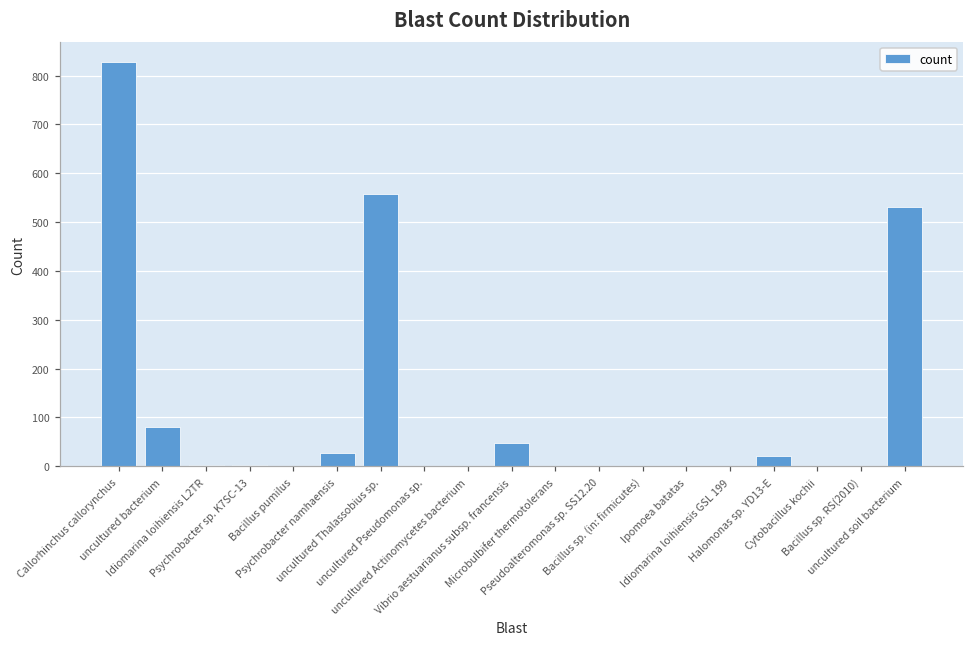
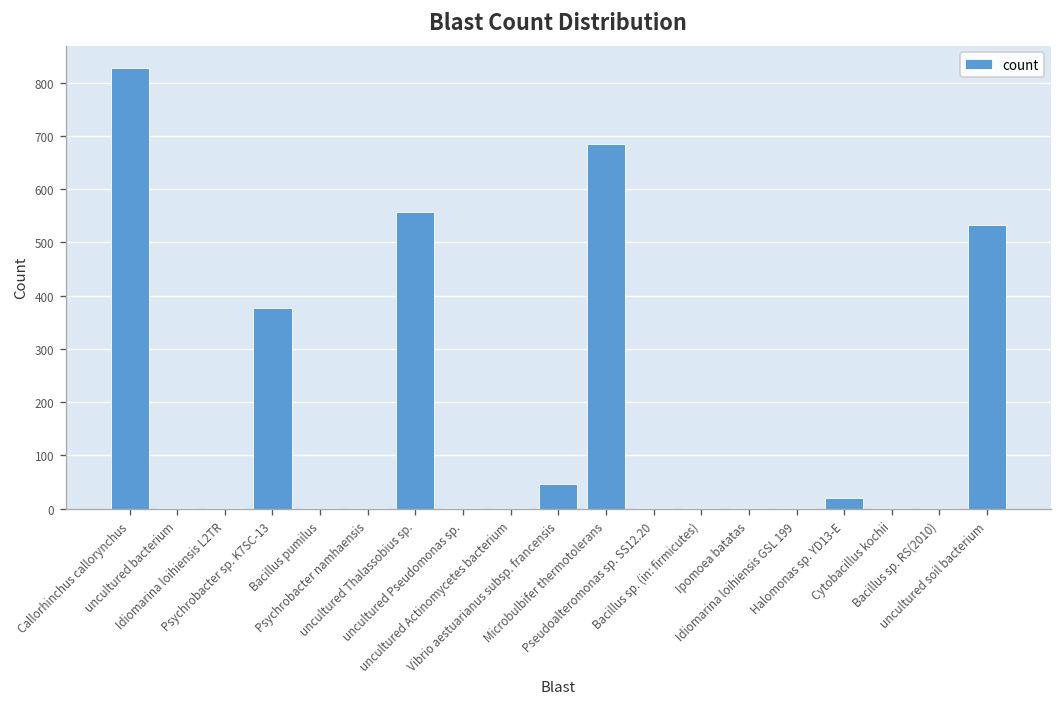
uncultured bacterium: 80 -> 0
Psychrobacter sp. K7SC-13: 0 -> 380
Psychrobacter namhaensis: 30 -> 0
Microbulbifer thermotolerans: 0 -> 680
